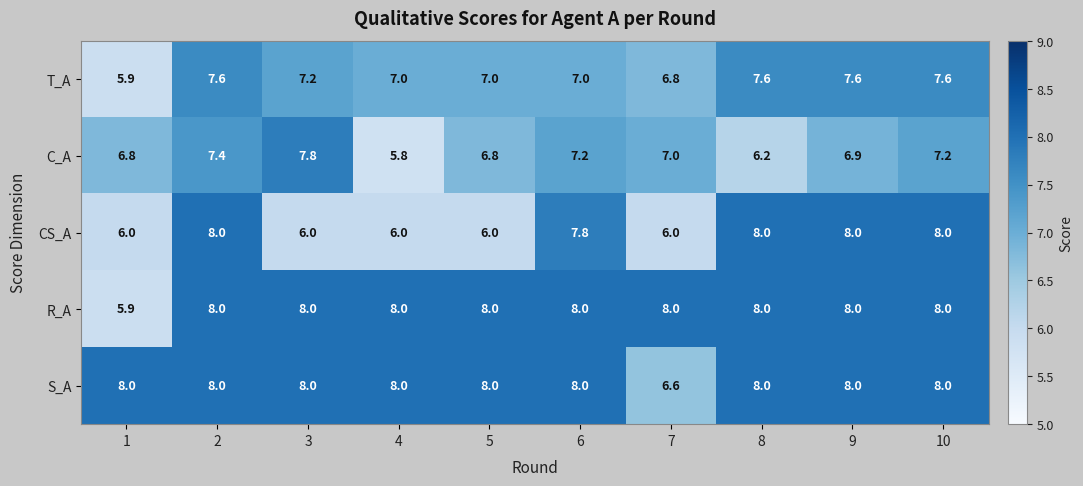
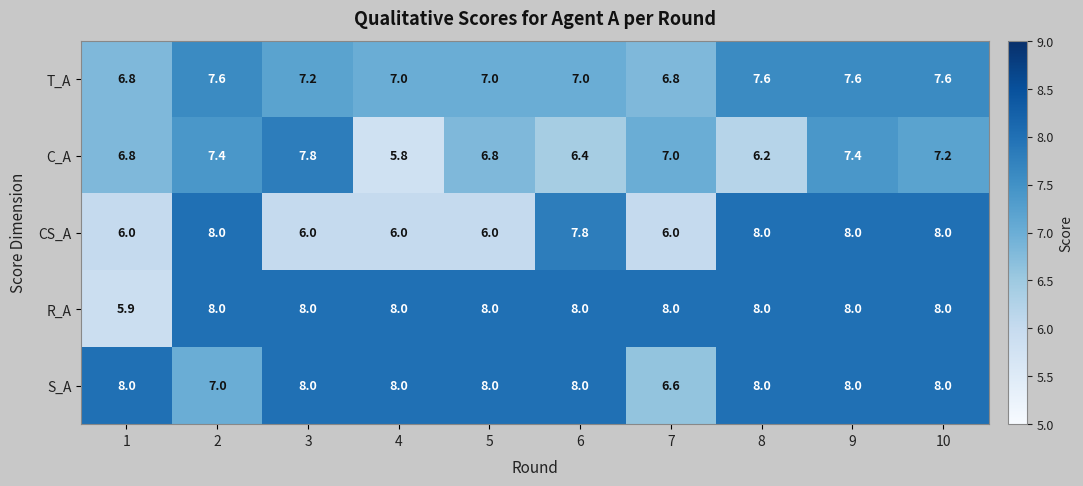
T_A, 1: 5.9 -> 6.8
C_A, 6: 7.2 -> 6.4
C_A, 9: 6.9 -> 7.4
S_A, 2: 8.0 -> 7.0
